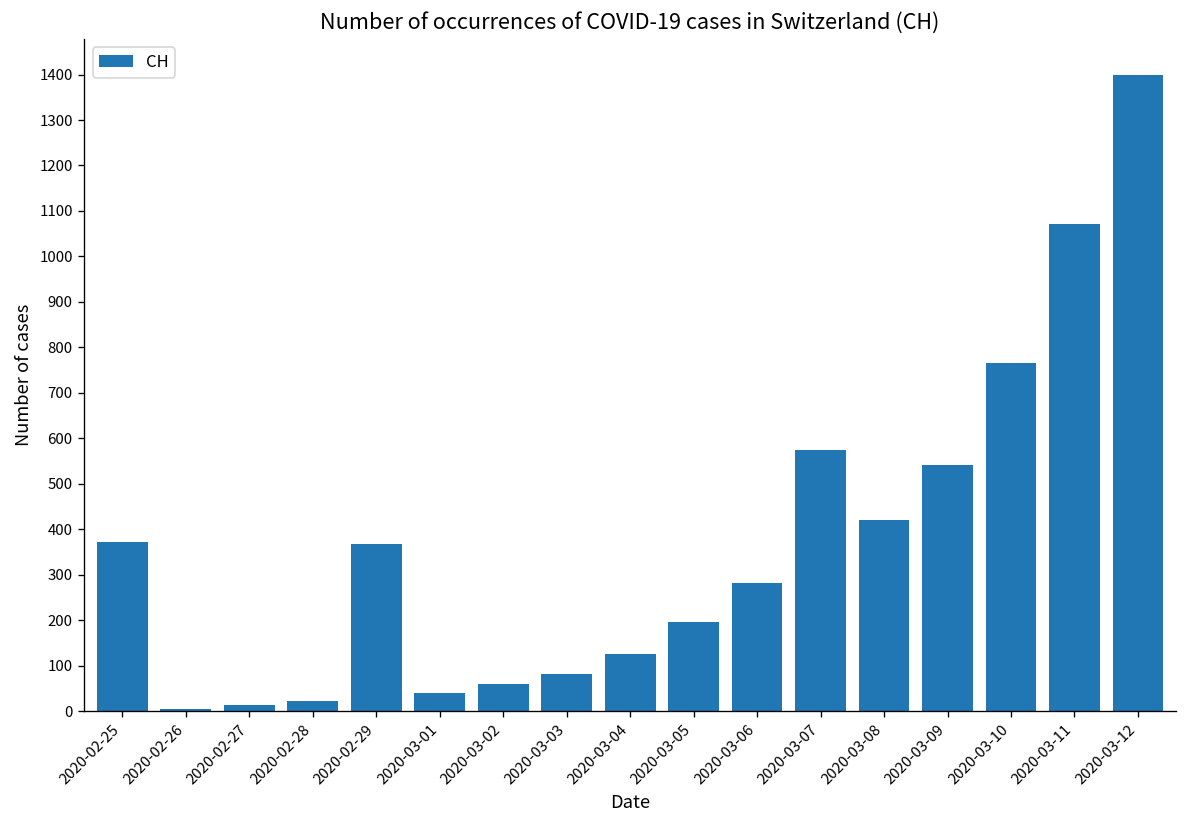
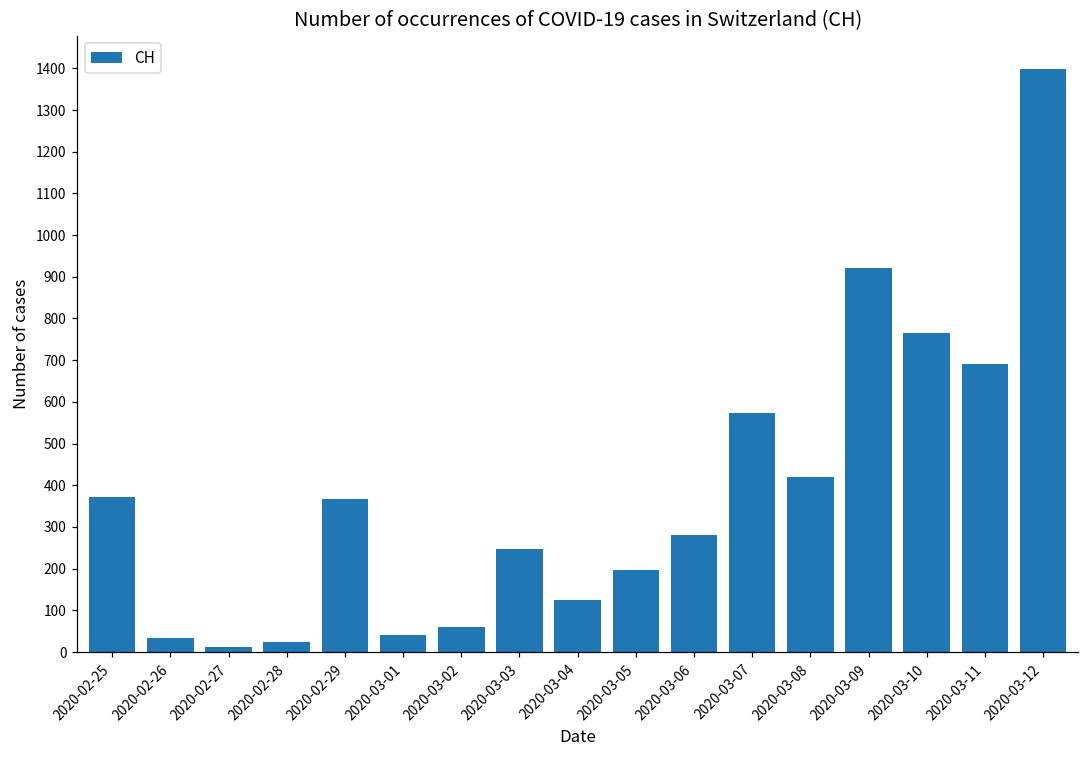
2020-02-26: 10 -> 30
2020-03-03: 80 -> 250
2020-03-09: 540 -> 920
2020-03-11: 1070 -> 690
